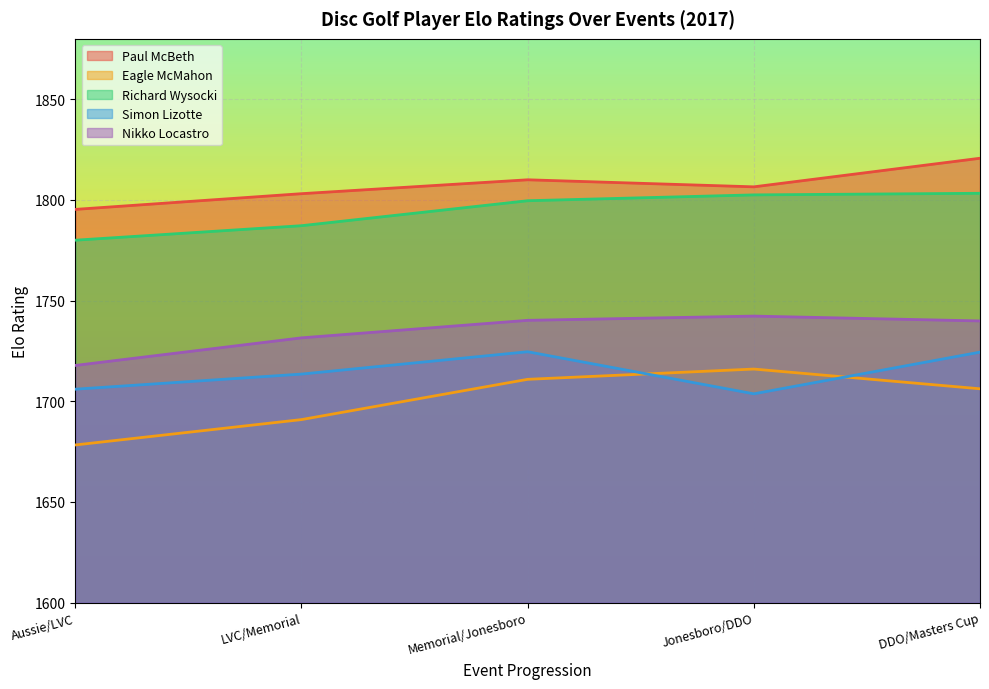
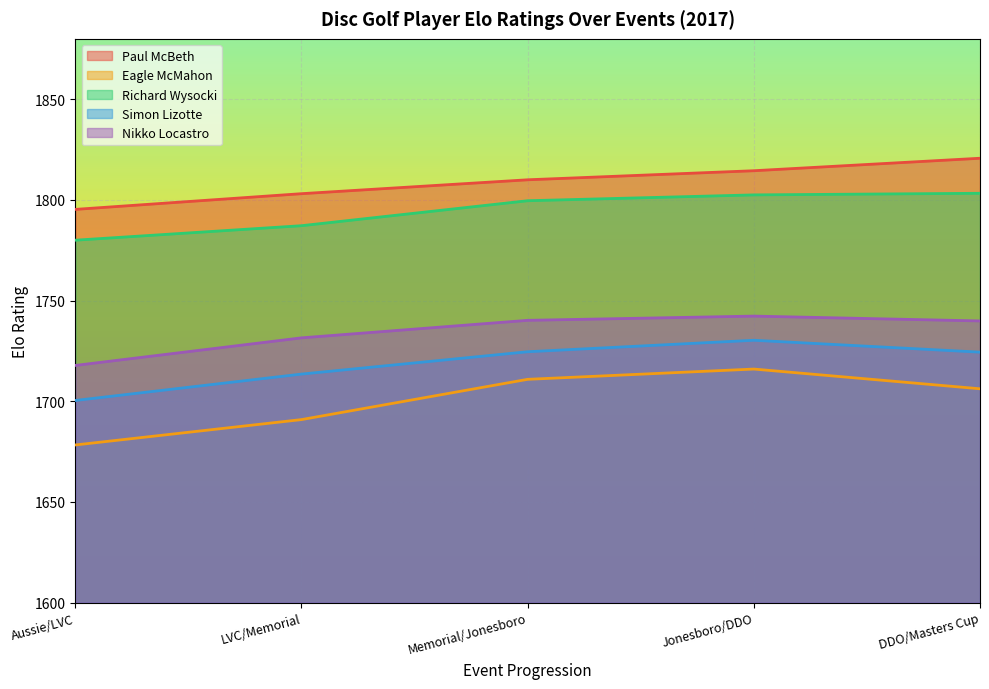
Simon Lizotte, Aussie/LVC: 1706 -> 1700
Paul McBeth, Jonesboro/DDO: 1807 -> 1815
Simon Lizotte, Jonesboro/DDO: 1704 -> 1730
